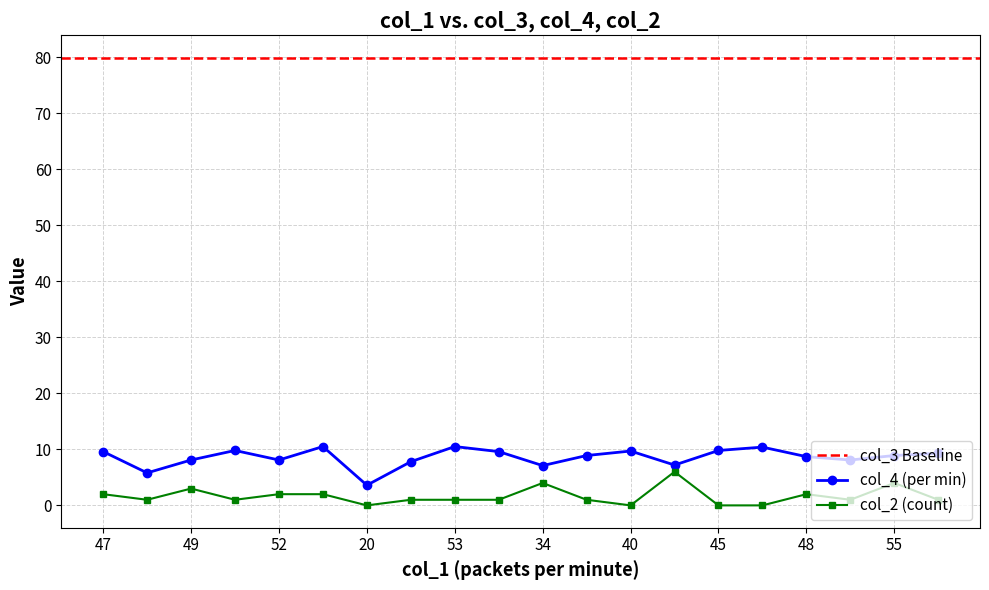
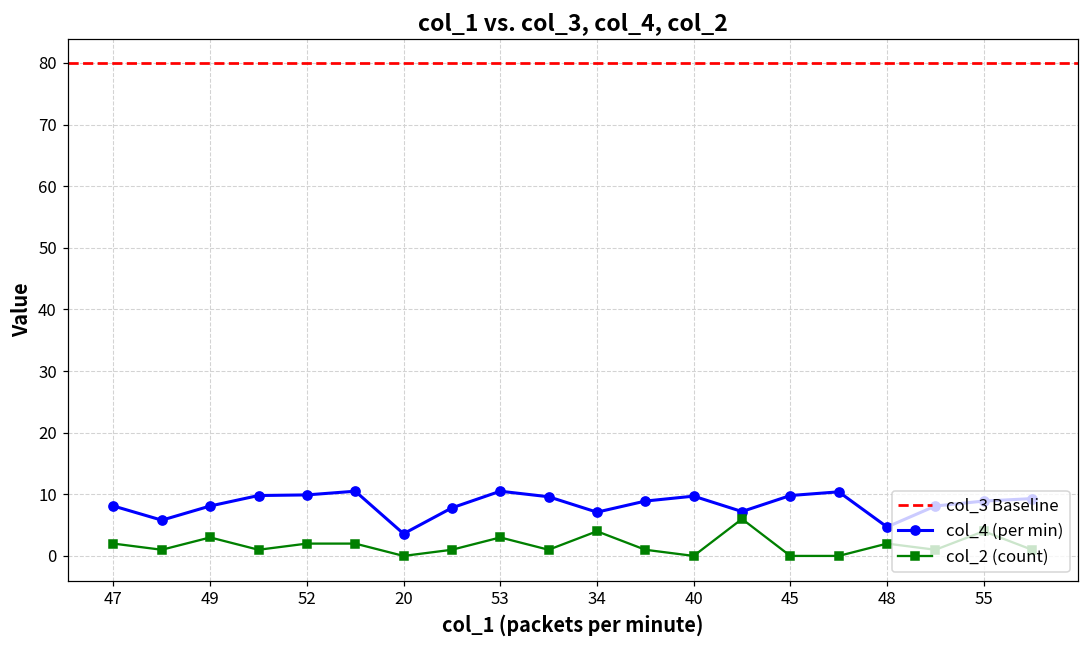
col_4 (per min), 47: 10 -> 8
col_4 (per min), 52: 8 -> 10
col_2 (count), 53: 1 -> 3
col_4 (per min), 48: 9 -> 5
